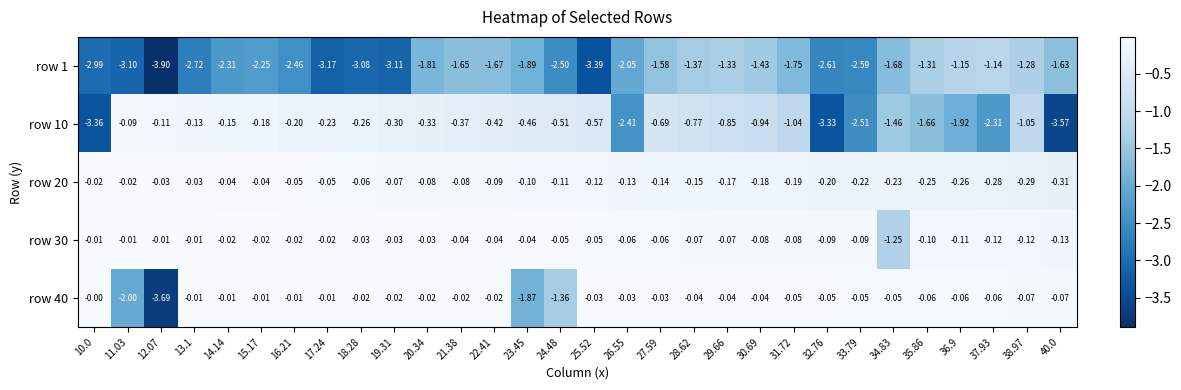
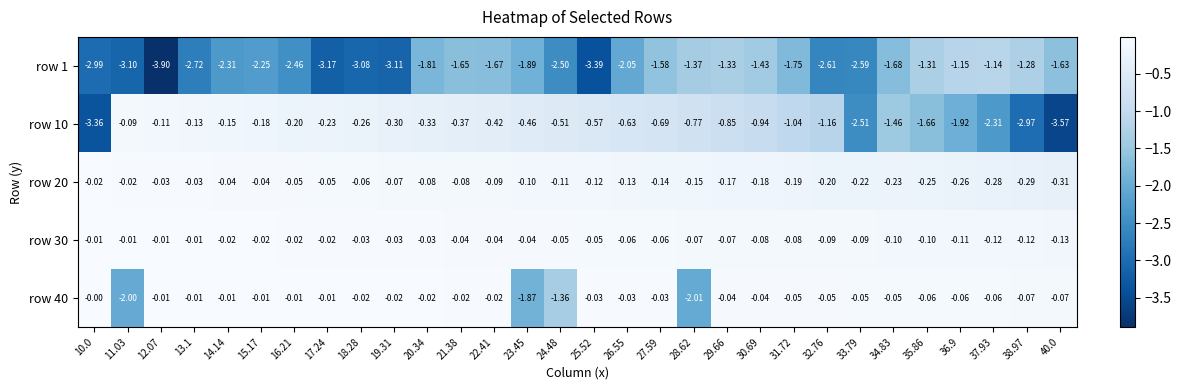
row 10, 26.55: -2.41 -> -0.63
row 10, 32.76: -3.33 -> -1.16
row 10, 38.97: -1.05 -> -2.97
row 30, 34.83: -1.25 -> -0.10
row 40, 12.07: -3.69 -> -0.01
row 40, 28.62: -0.04 -> -2.01
